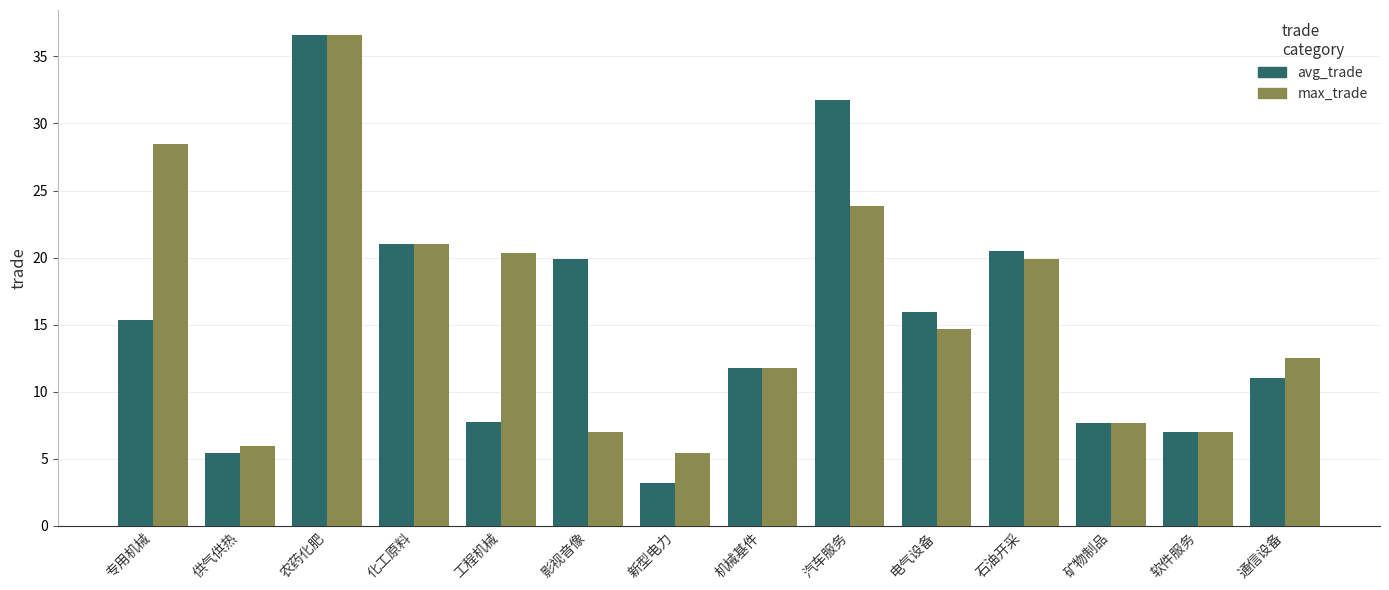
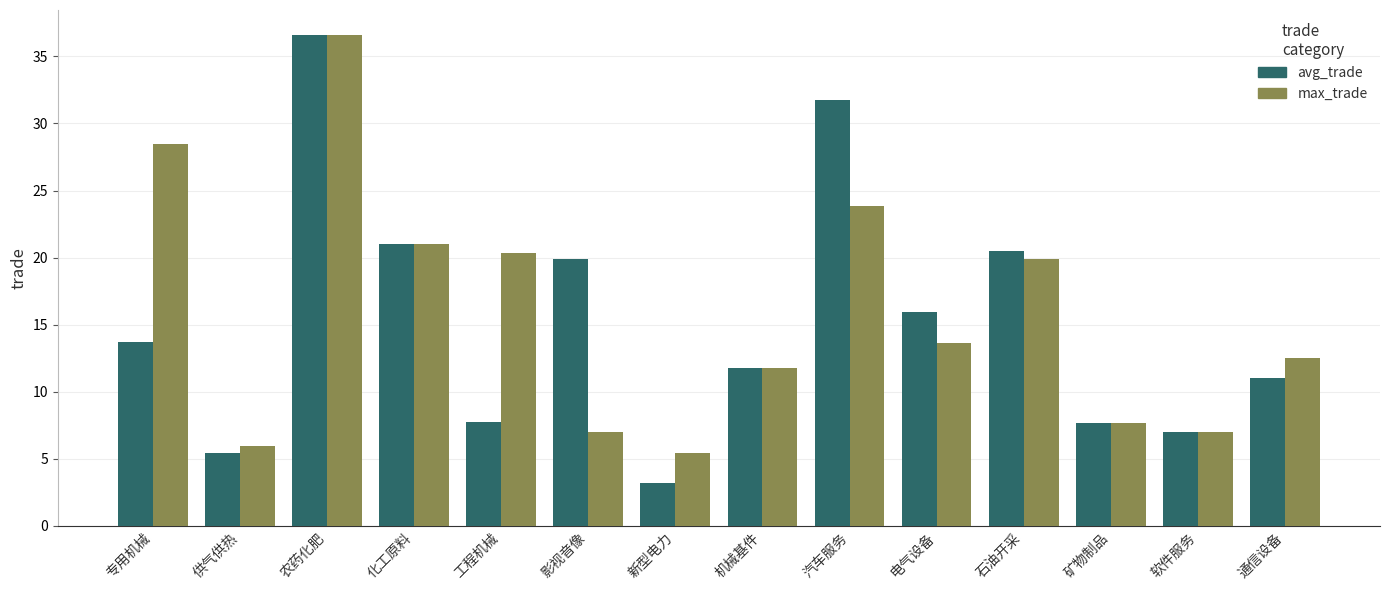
avg_trade, 专用机械: 15.3 -> 13.7
max_trade, 电气设备: 14.7 -> 13.6
